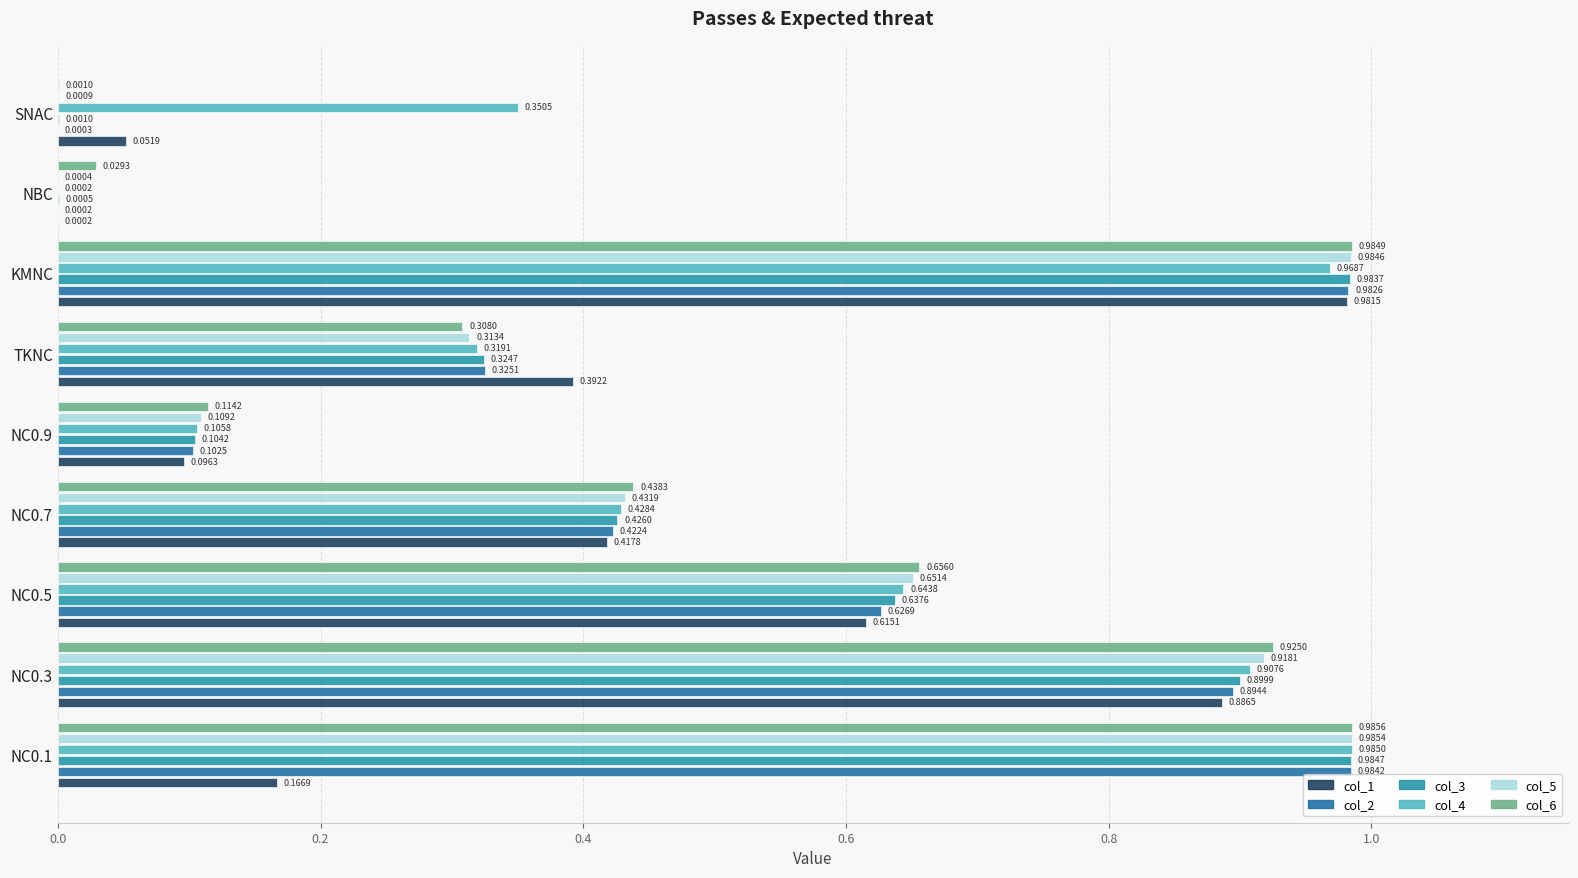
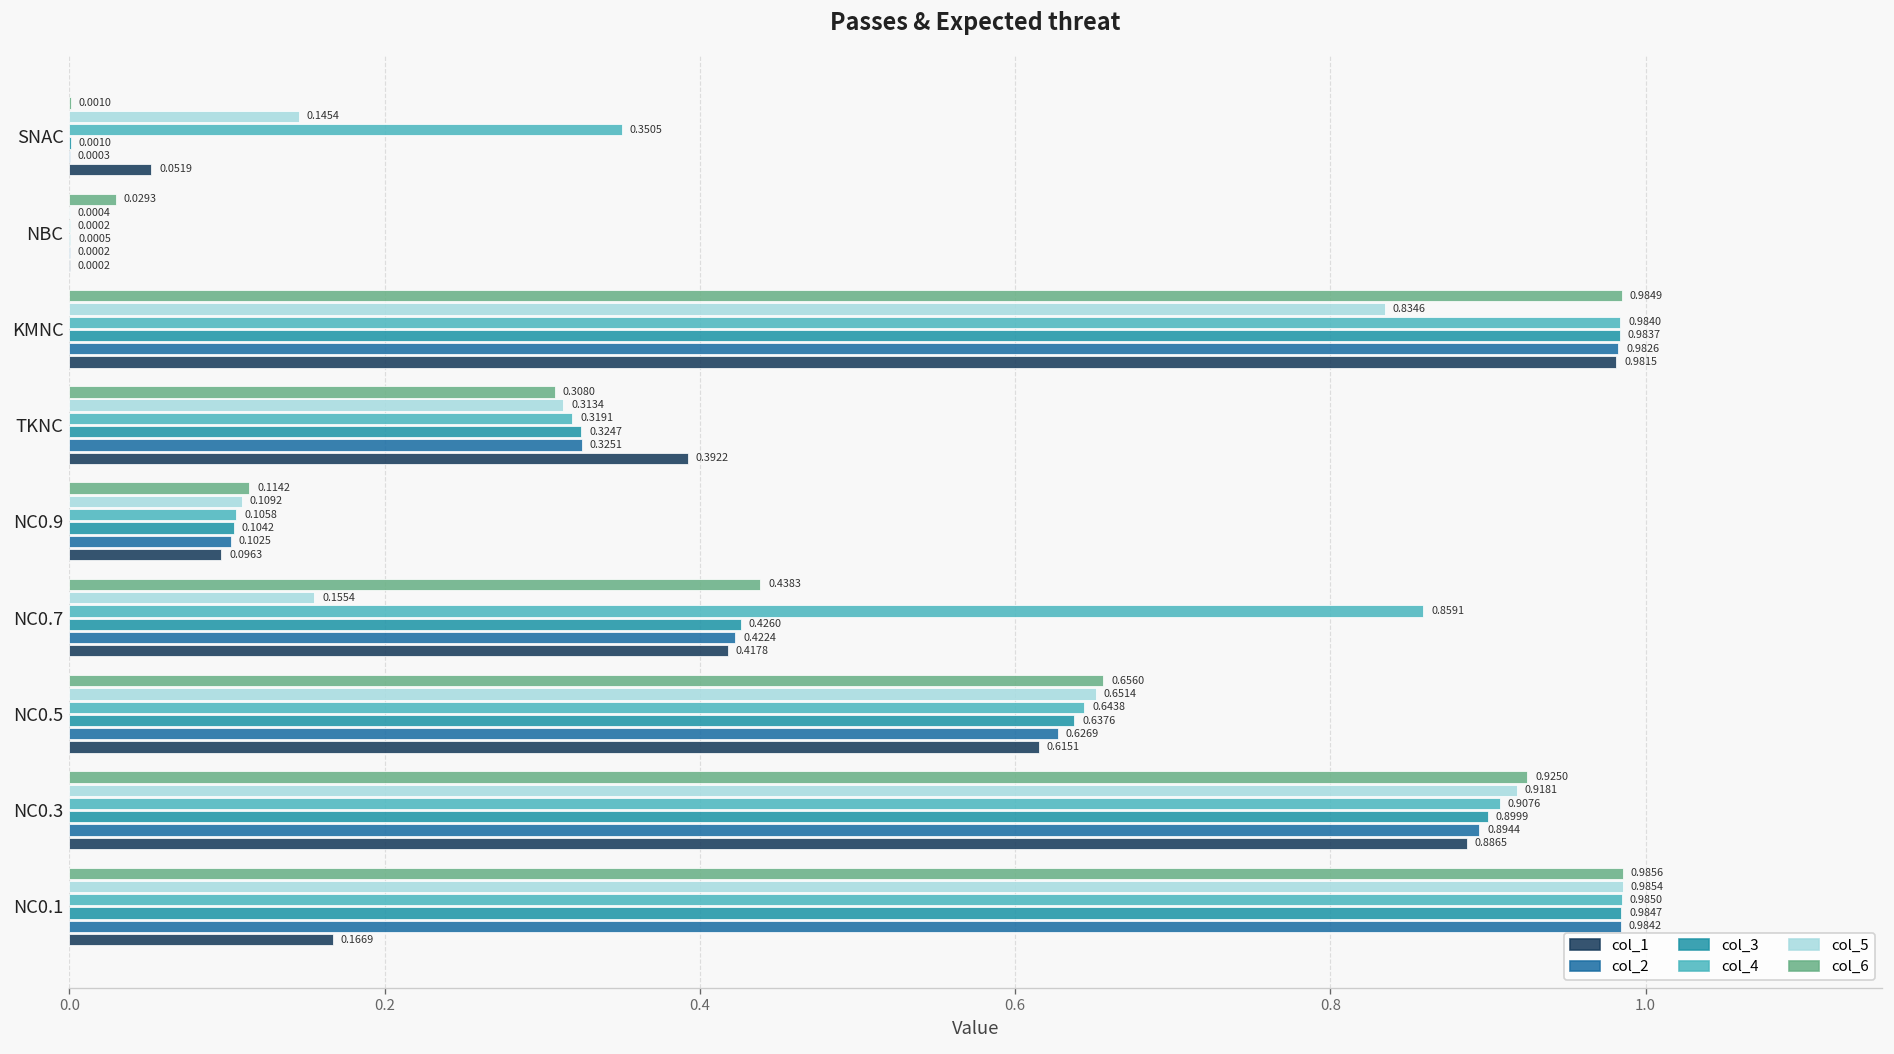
col_5, SNAC: 0.0009 -> 0.1454
col_5, KMNC: 0.9846 -> 0.8346
col_4, KMNC: 0.9687 -> 0.9840
col_5, NC0.7: 0.4319 -> 0.1554
col_4, NC0.7: 0.4284 -> 0.8591
